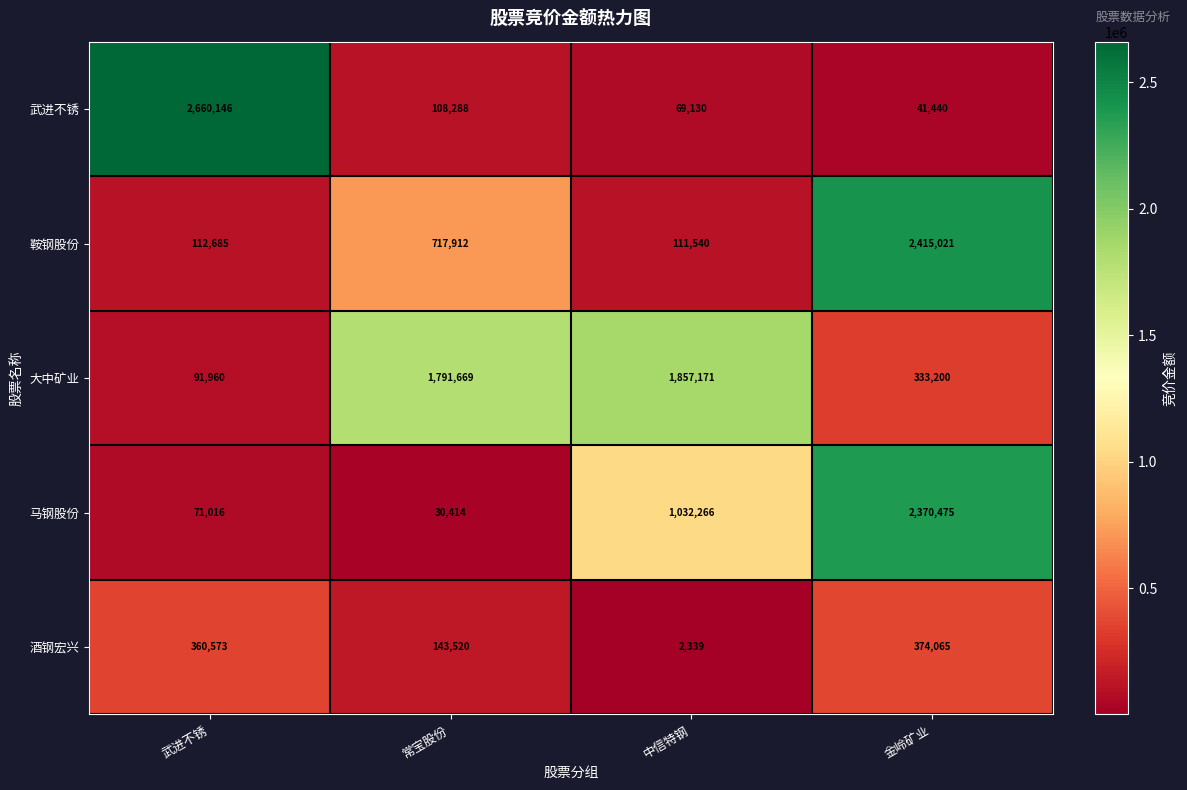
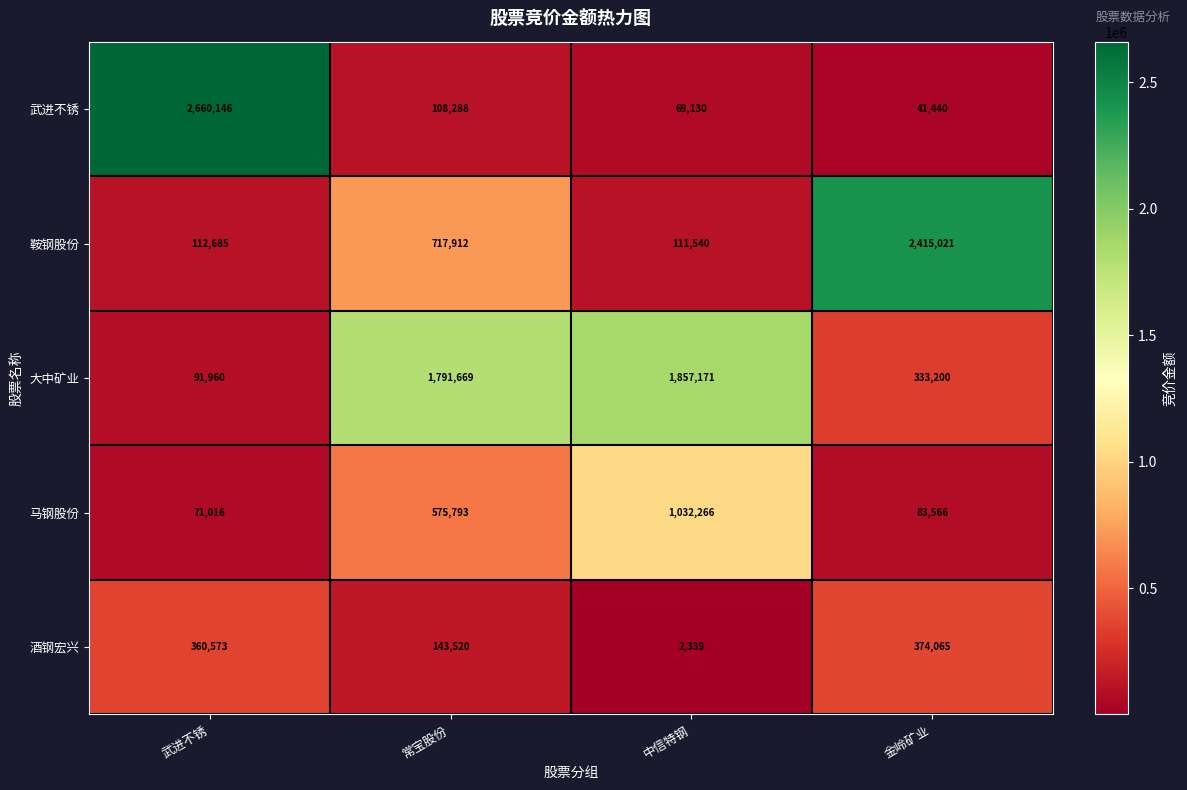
马钢股份, 常宝股份: 30,414 -> 575,793
马钢股份, 金岭矿业: 2,370,475 -> 83,566
